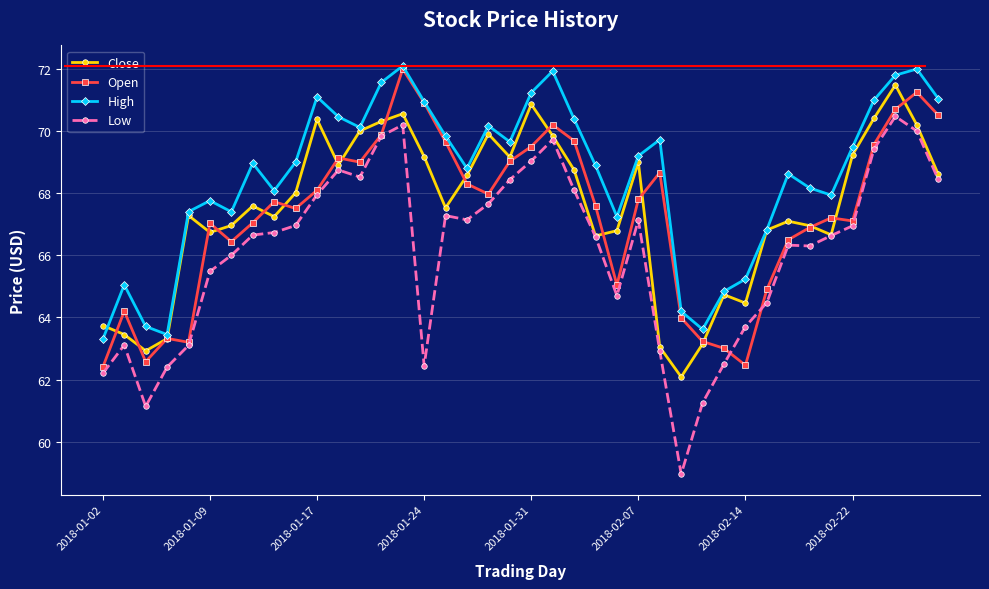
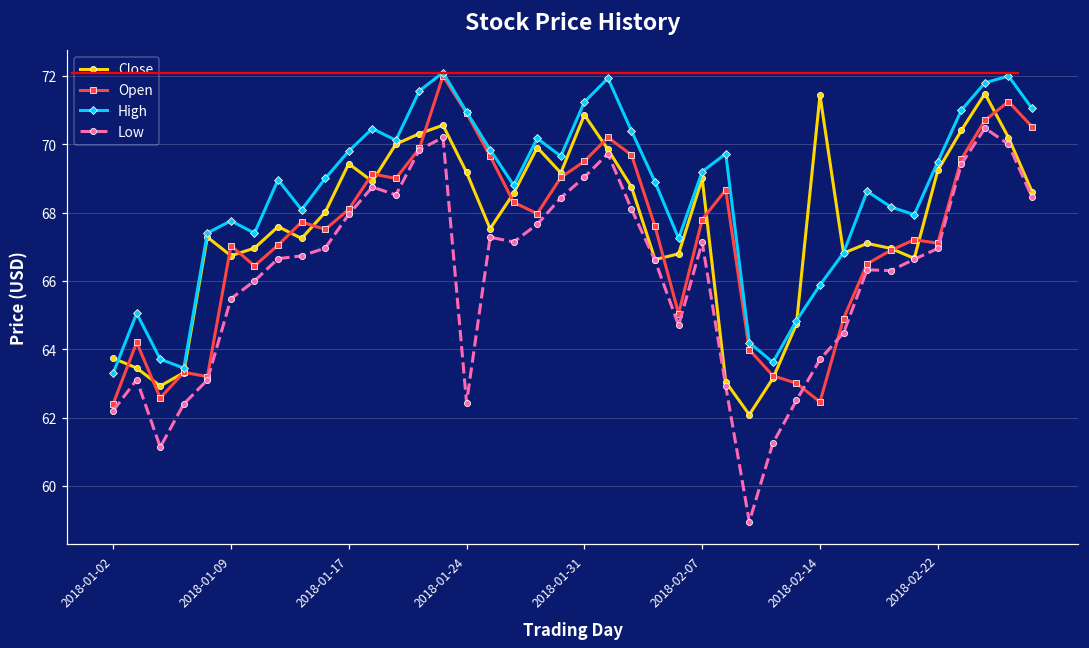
Close, 2018-01-17: 70.4 -> 69.4
High, 2018-01-17: 71.1 -> 69.8
Close, 2018-02-14: 64.5 -> 71.4
High, 2018-02-14: 65.2 -> 65.9
